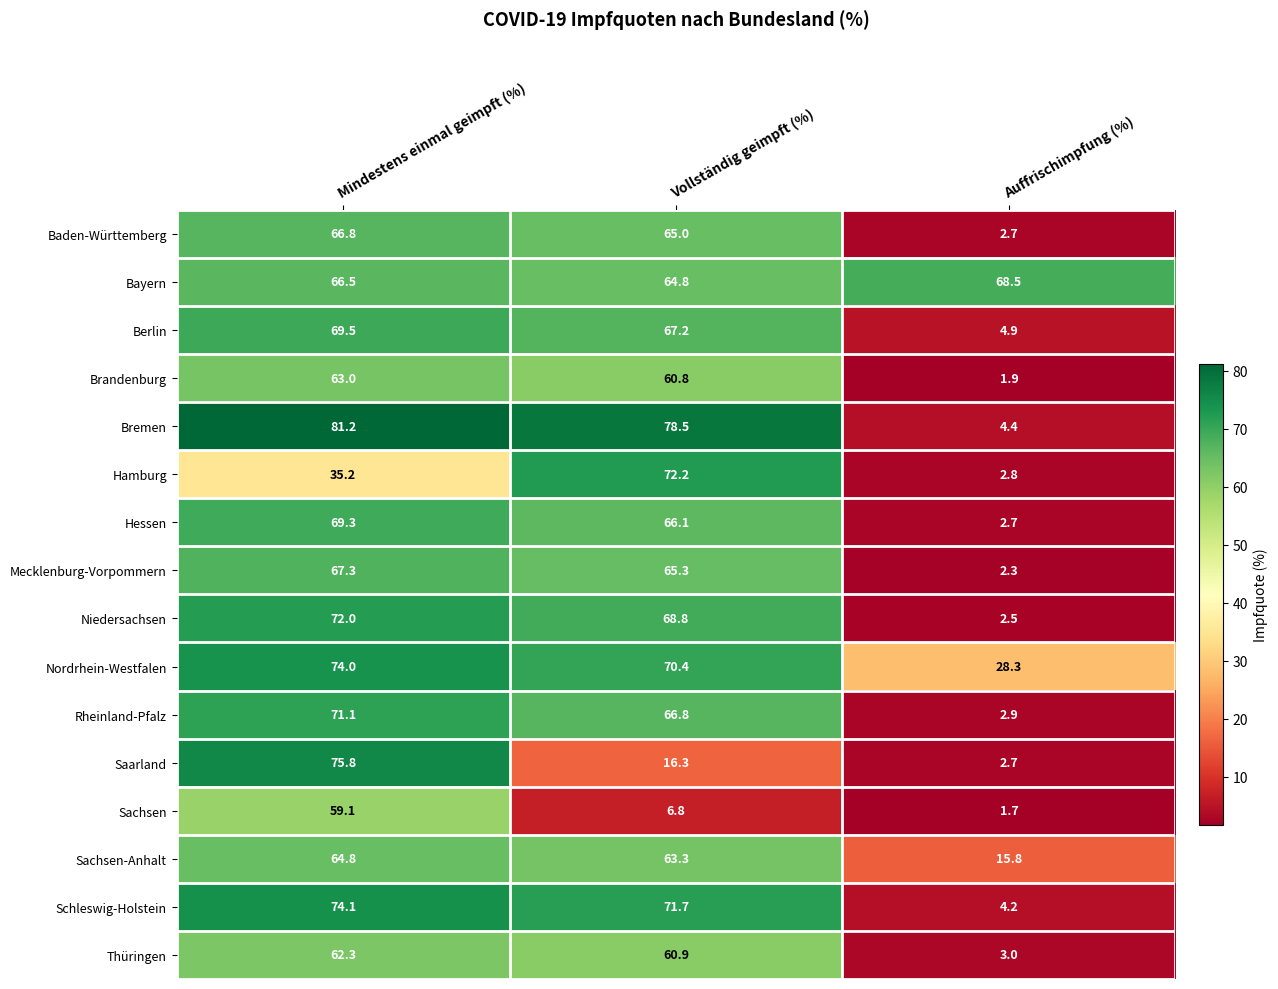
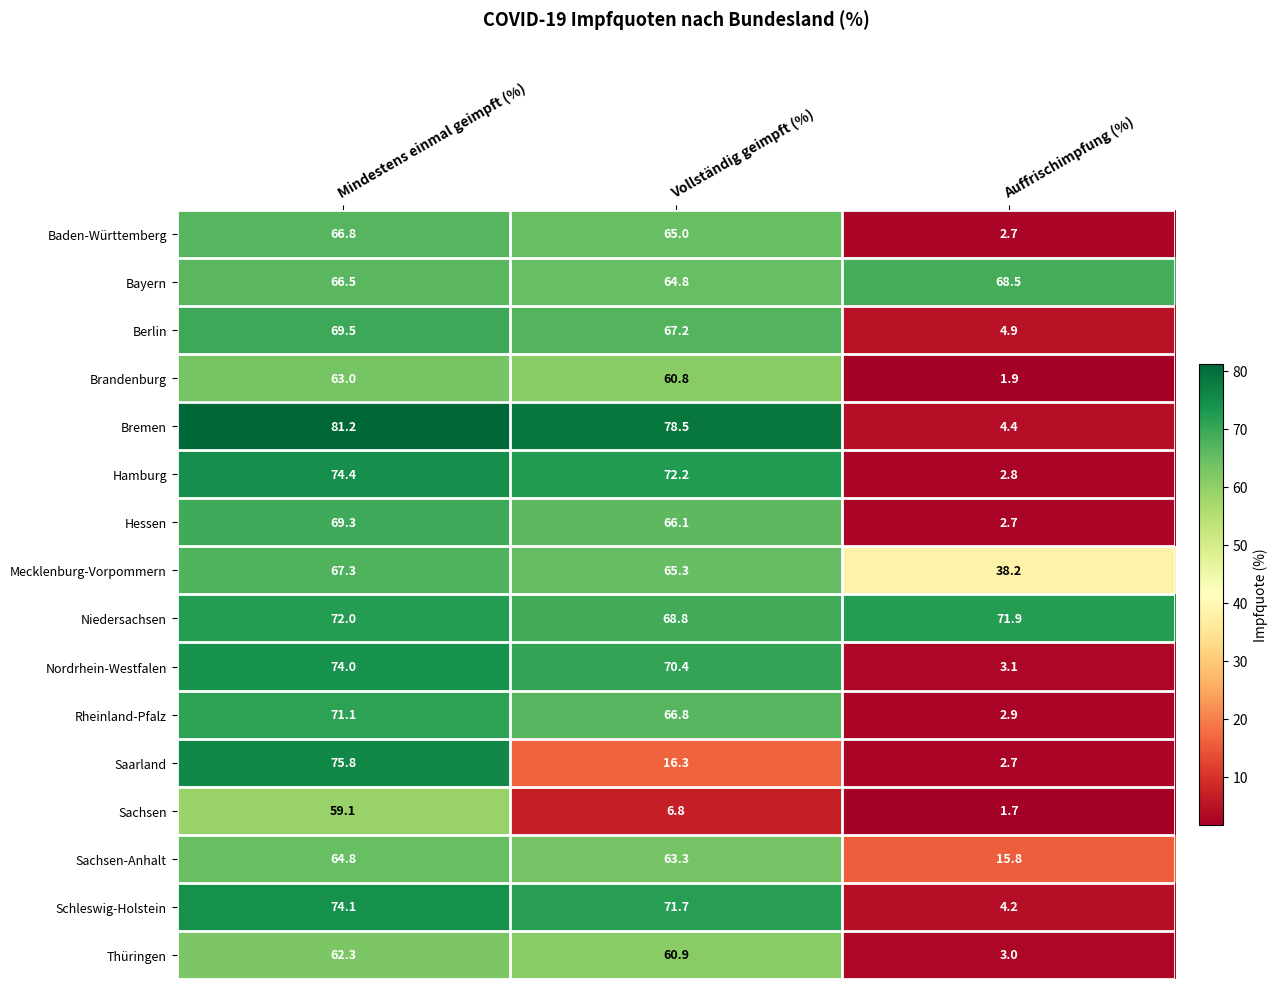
Hamburg, Mindestens einmal geimpft (%): 35.2 -> 74.4
Mecklenburg-Vorpommern, Auffrischimpfung (%): 2.3 -> 38.2
Niedersachsen, Auffrischimpfung (%): 2.5 -> 71.9
Nordrhein-Westfalen, Auffrischimpfung (%): 28.3 -> 3.1
